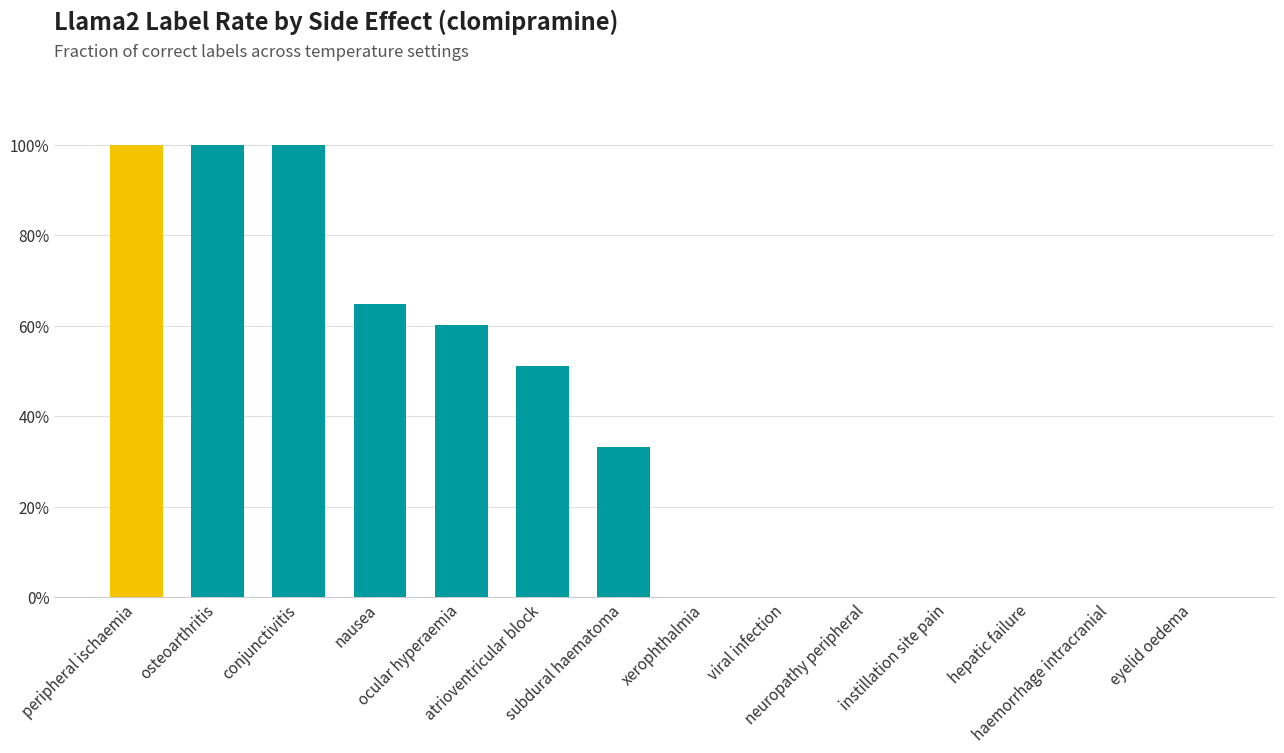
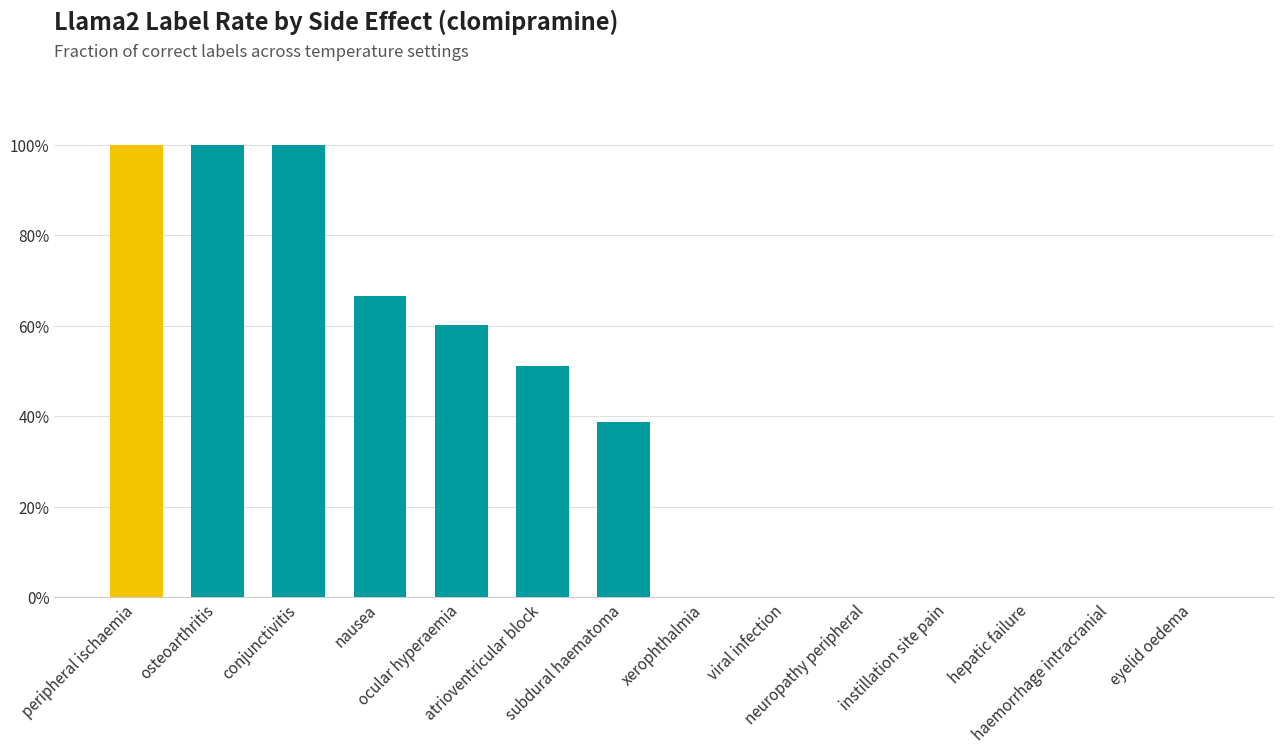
nausea: 65% -> 67%
subdural haematoma: 33% -> 39%
